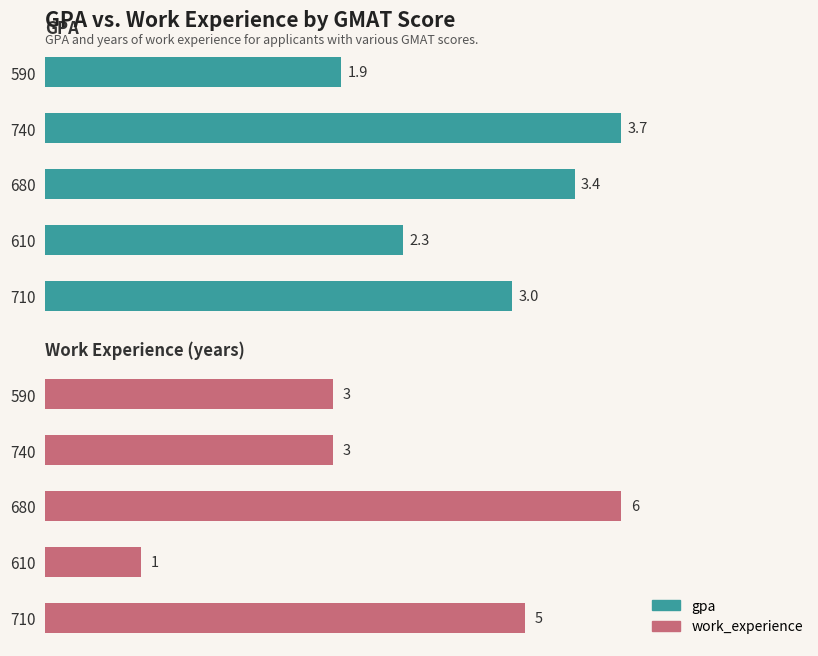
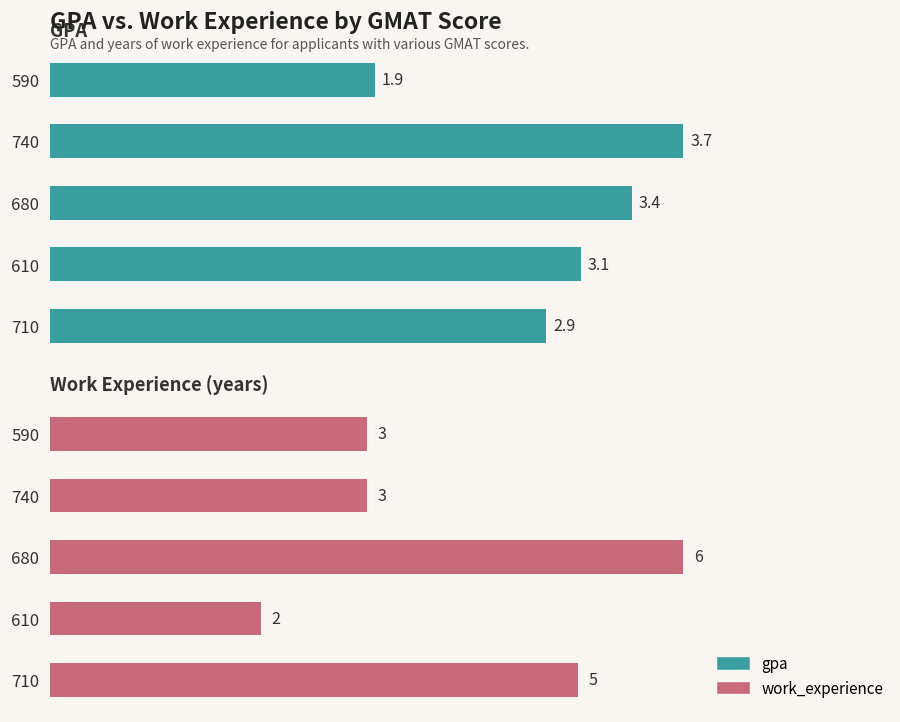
GPA, 610: 2.3 -> 3.1
GPA, 710: 3.0 -> 2.9
Work Experience (years), 610: 1 -> 2
